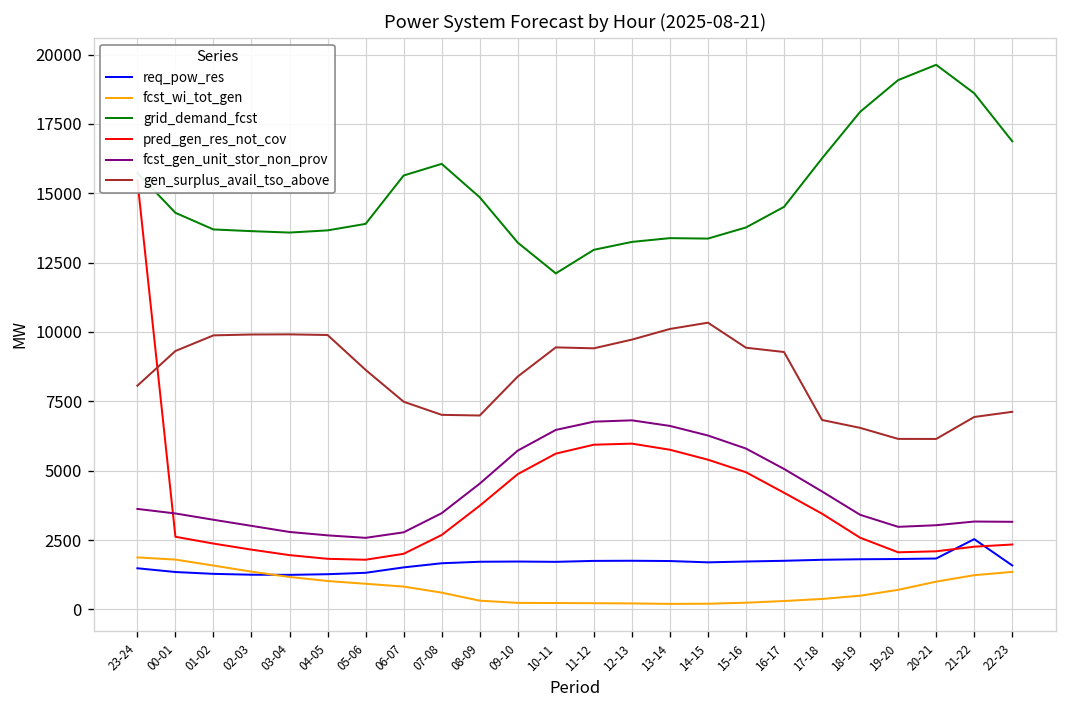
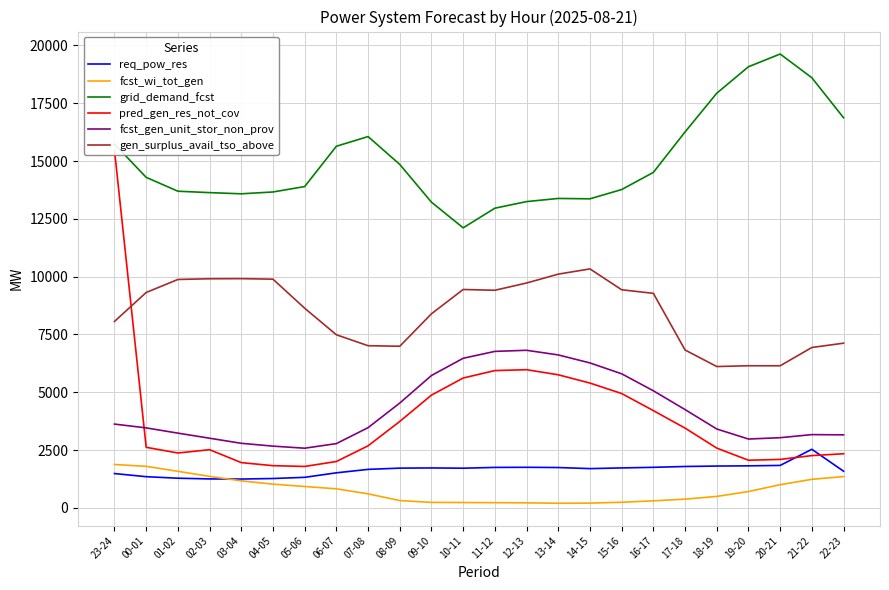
pred_gen_res_not_cov, 02-03: 2200 -> 2500
gen_surplus_avail_tso_above, 18-19: 6500 -> 6100
